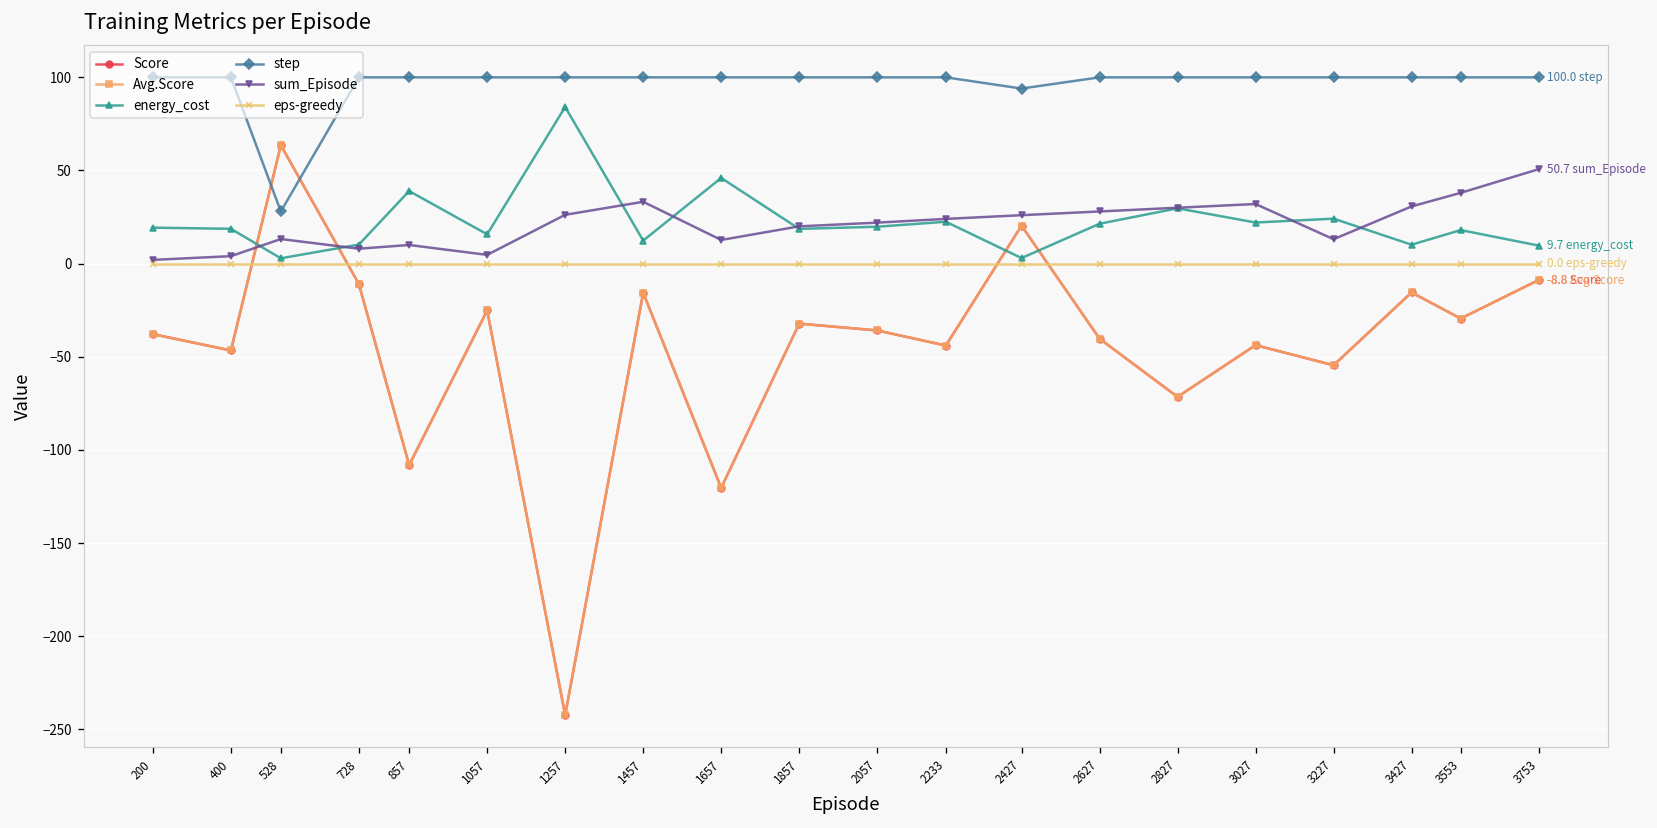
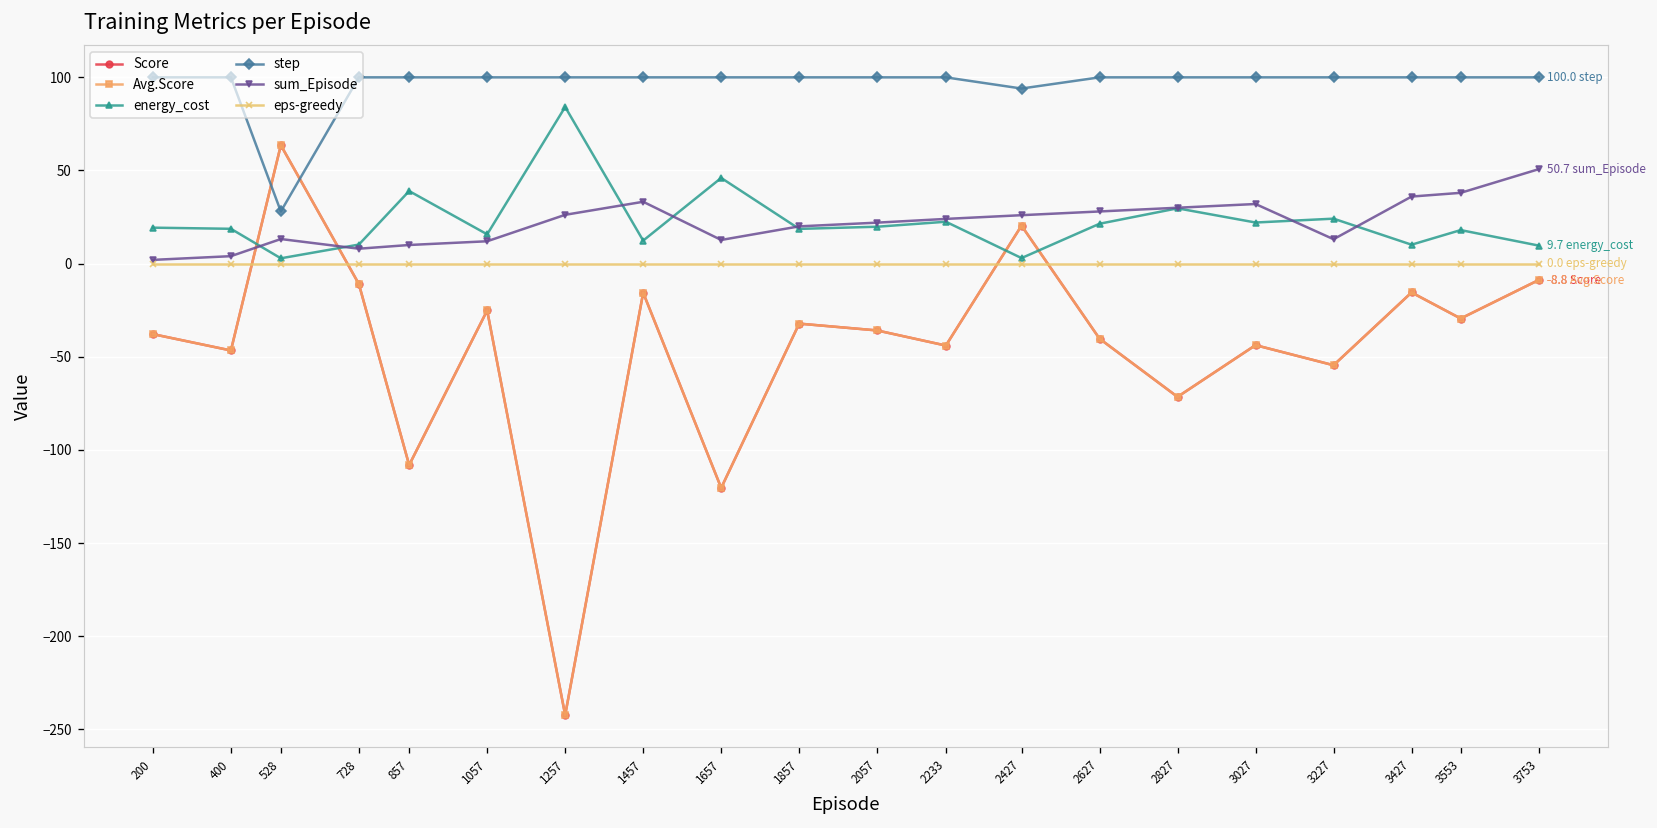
sum_Episode, 1057: 5 -> 12
sum_Episode, 3427: 31 -> 36
